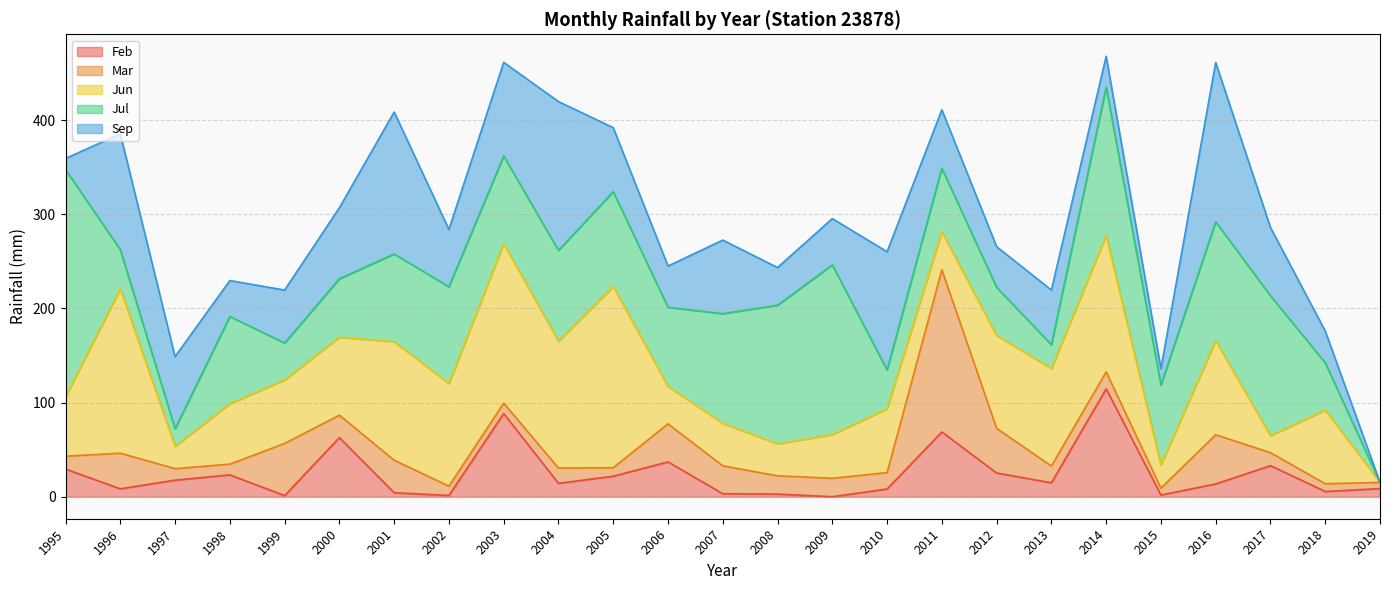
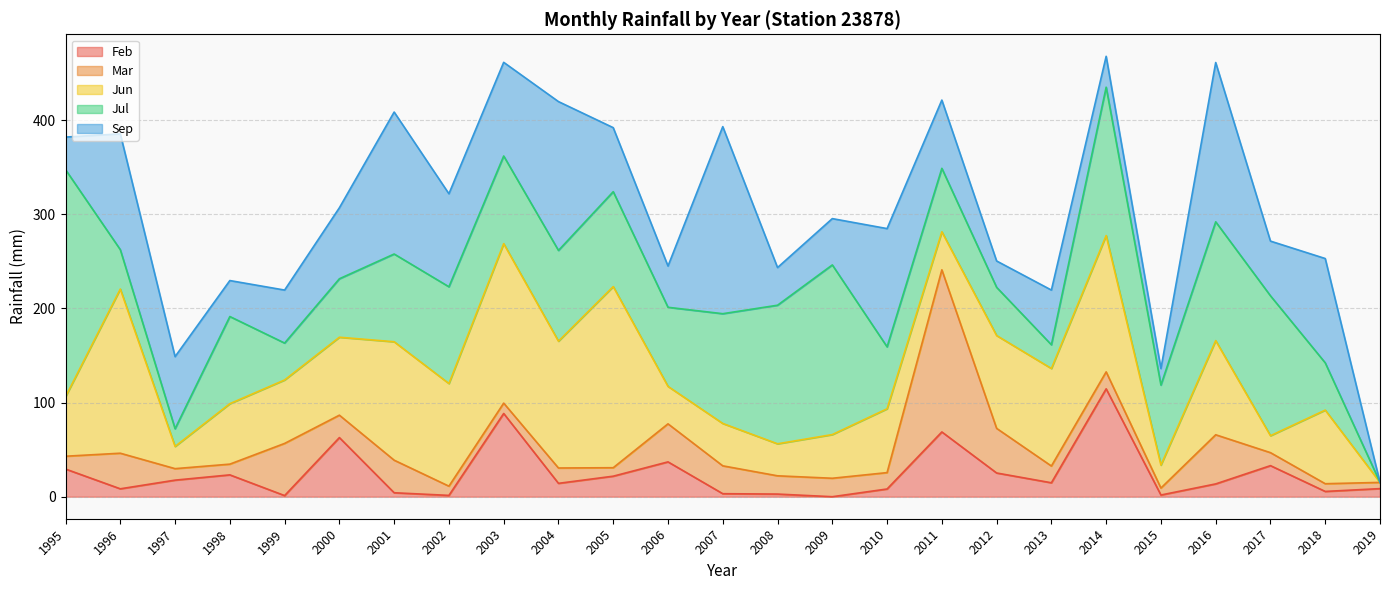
Sep, 1995: 10 -> 30
Sep, 2002: 60 -> 100
Sep, 2007: 80 -> 200
Jul, 2010: 40 -> 70
Sep, 2011: 60 -> 70
Sep, 2012: 40 -> 30
Sep, 2017: 70 -> 60
Sep, 2018: 30 -> 110
